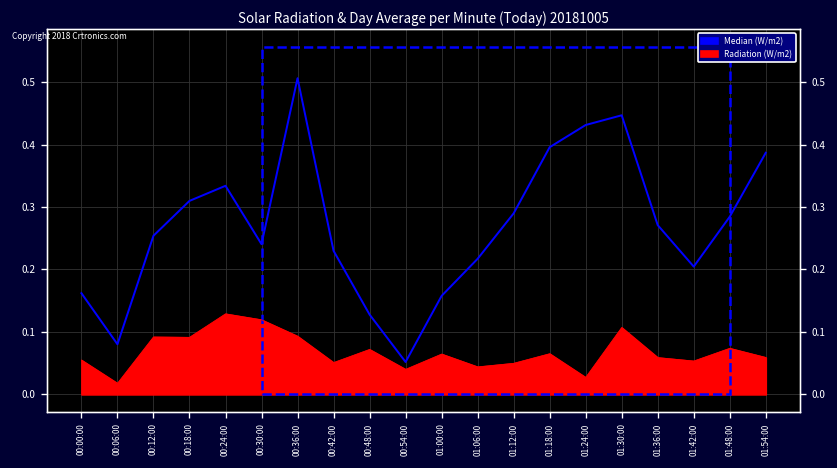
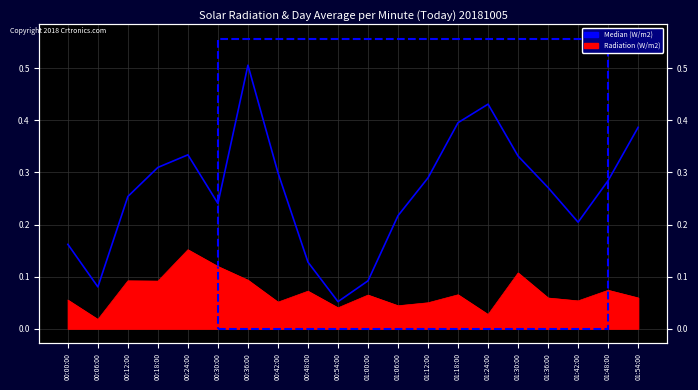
Radiation (W/m2), 00:24:00: 0.13 -> 0.15
Median (W/m2), 00:42:00: 0.23 -> 0.30
Median (W/m2), 01:00:00: 0.16 -> 0.09
Median (W/m2), 01:30:00: 0.45 -> 0.33
